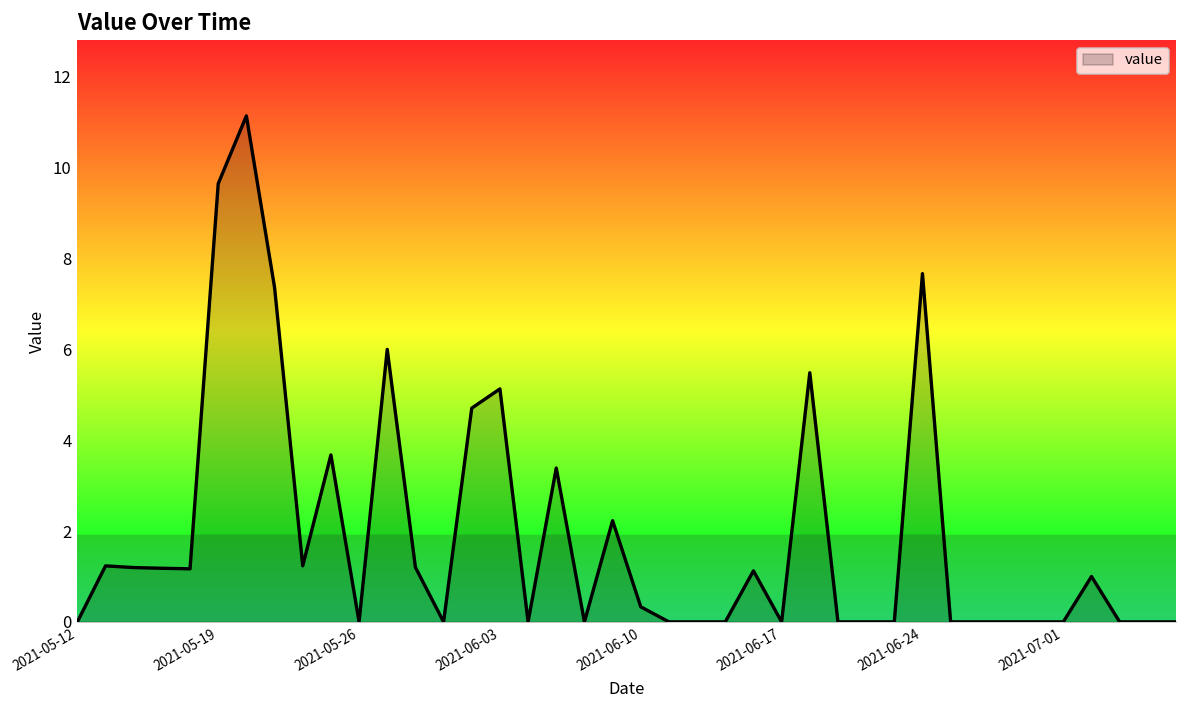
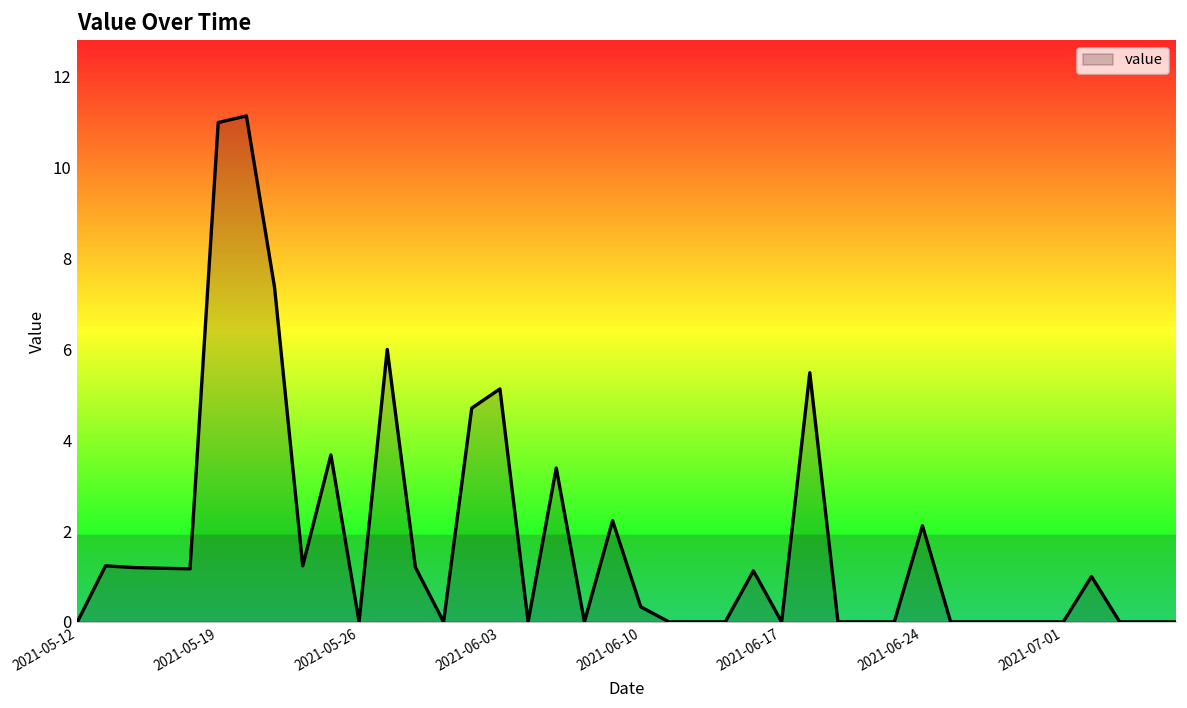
2021-05-19: 9.6 -> 11.0
2021-06-24: 7.7 -> 2.1
